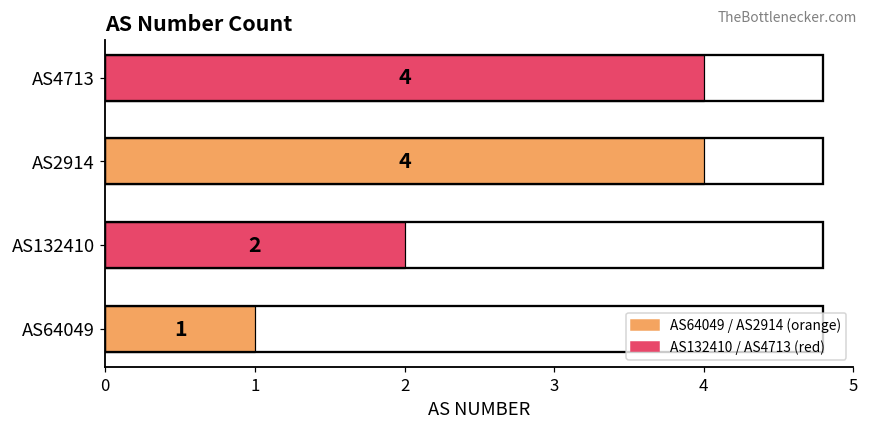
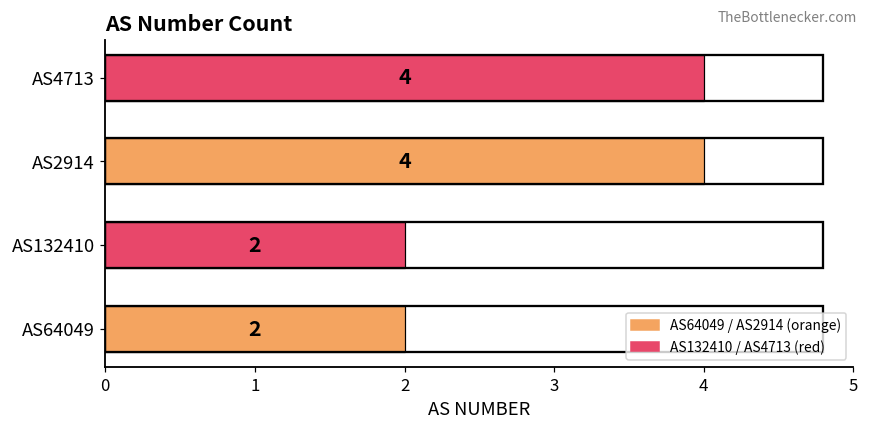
AS64049: 1 -> 2
